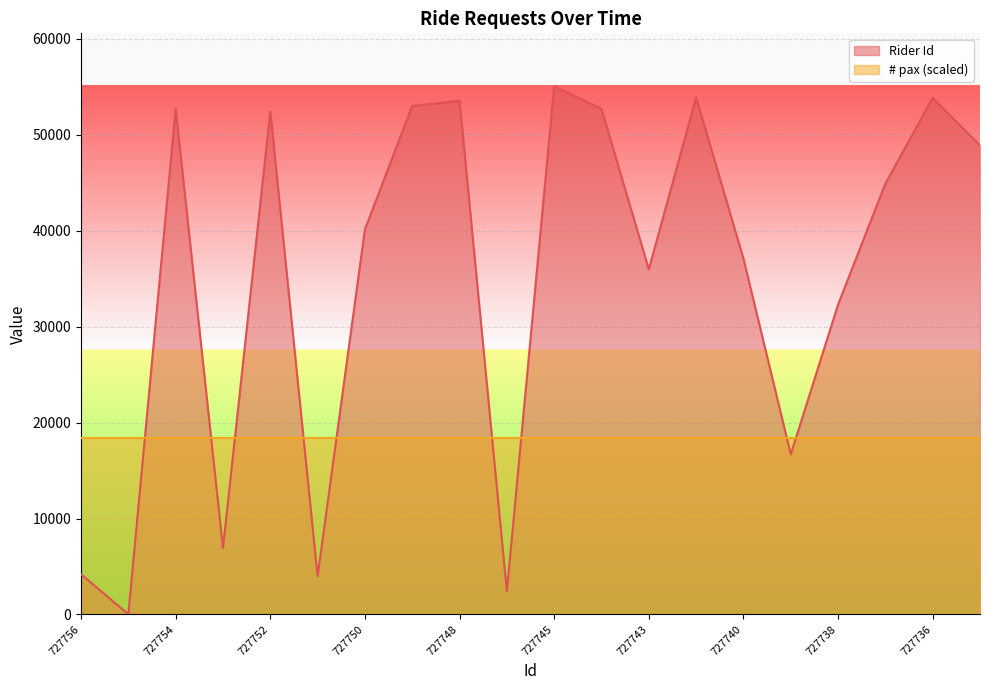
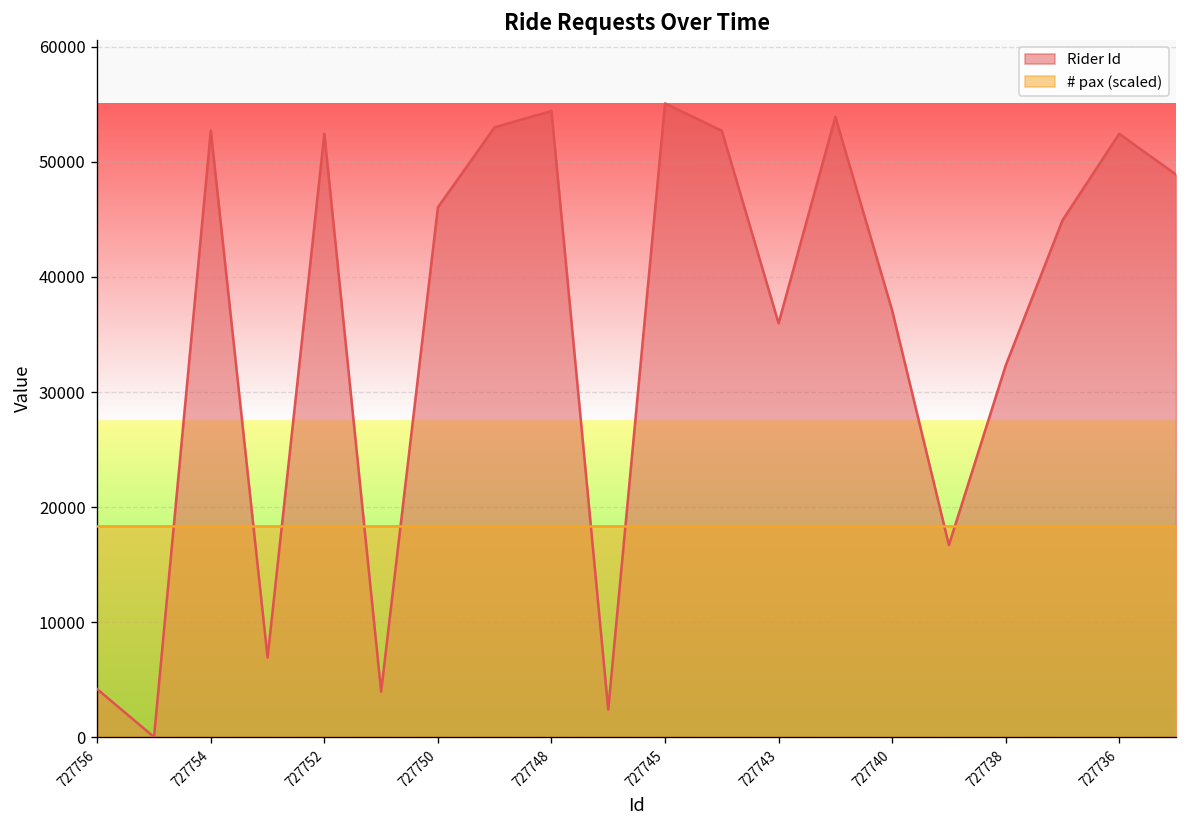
Rider Id, 727750: 40000 -> 46000
Rider Id, 727748: 53500 -> 54400
Rider Id, 727736: 54000 -> 52000
